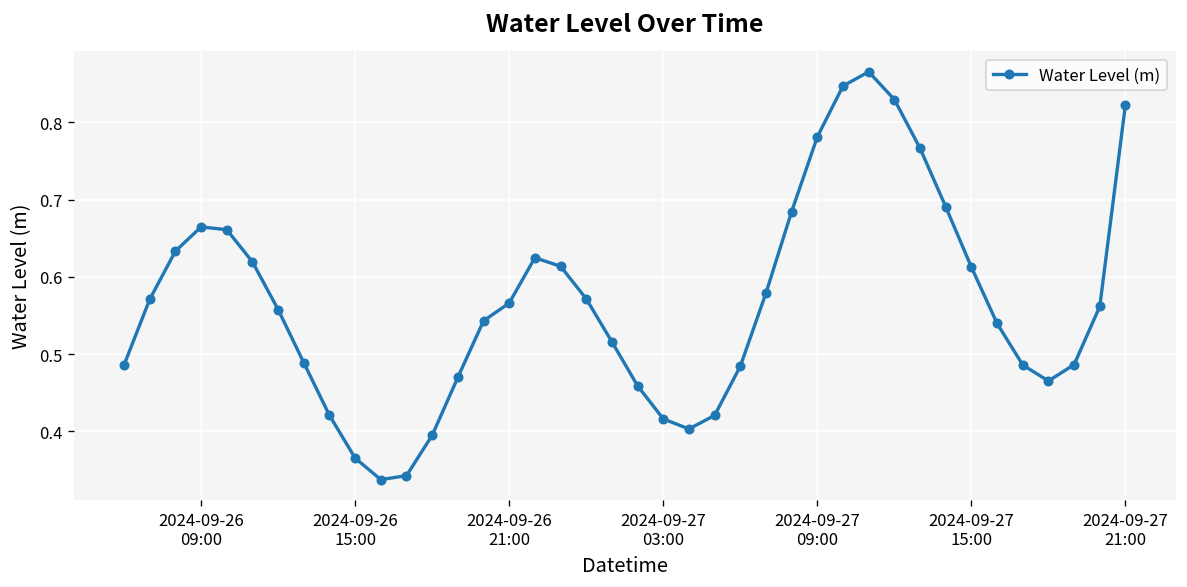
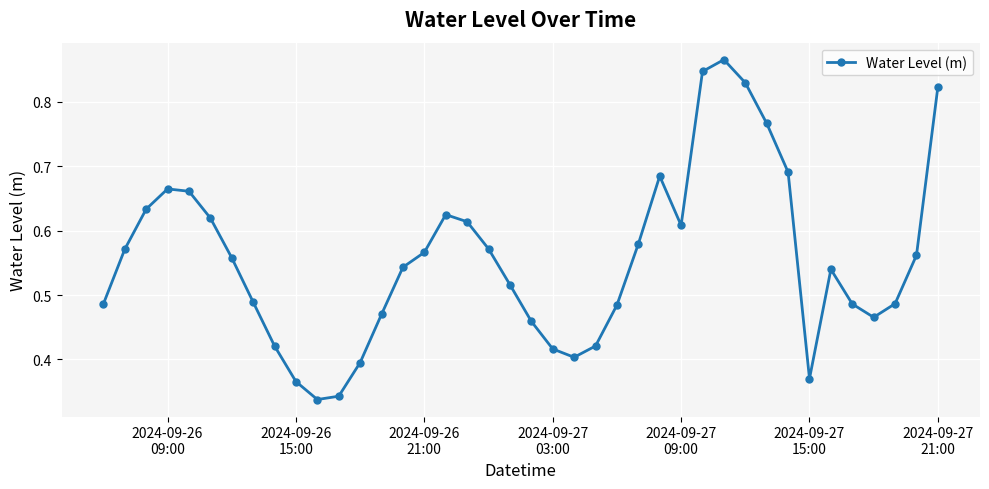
2024-09-27 09:00: 0.78 -> 0.61
2024-09-27 15:00: 0.61 -> 0.37
